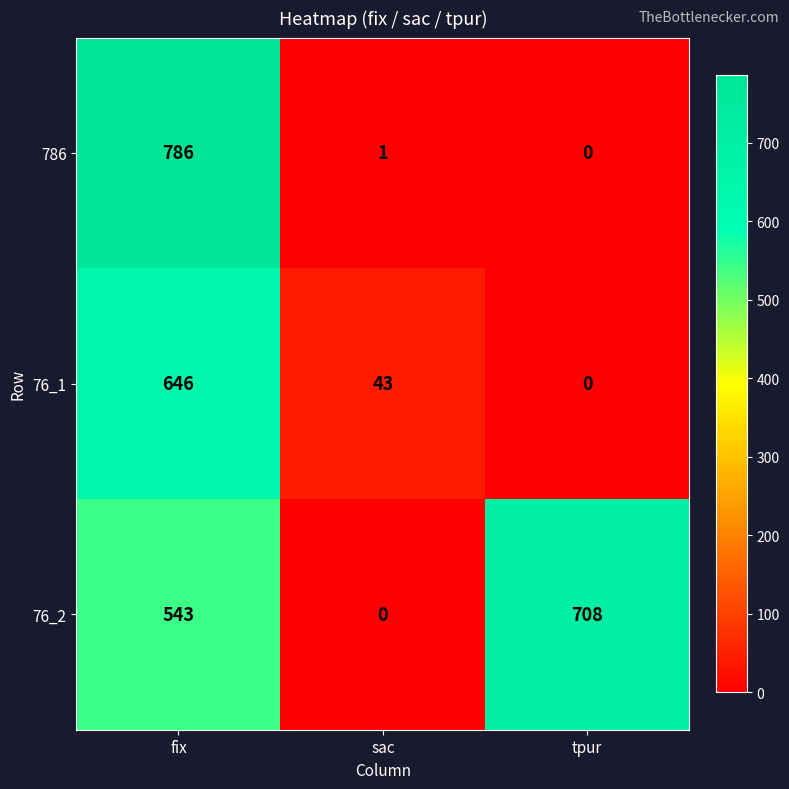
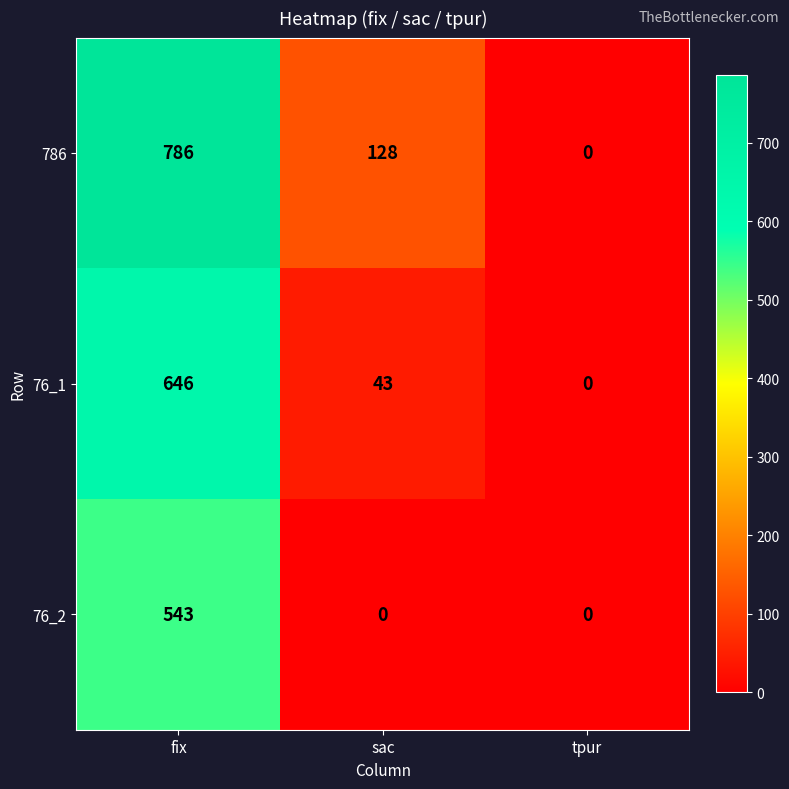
786, sac: 1 -> 128
76_2, tpur: 708 -> 0
